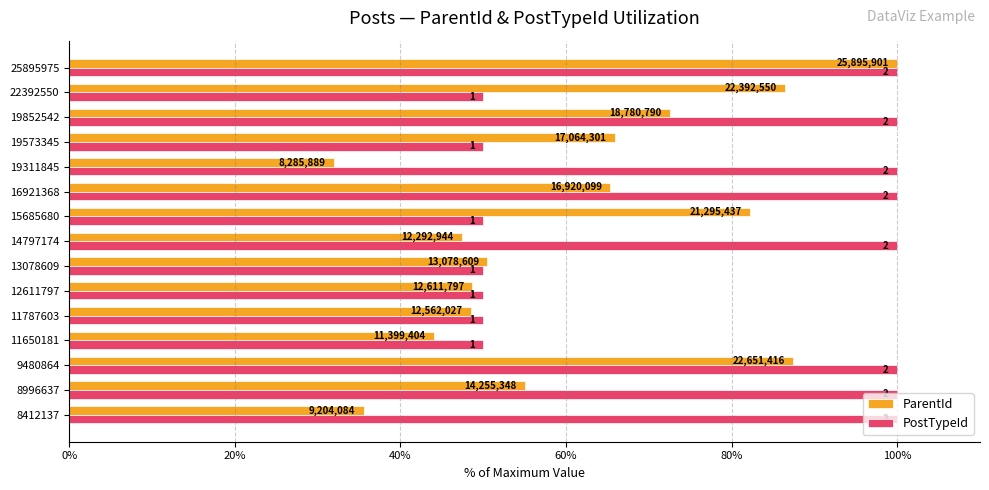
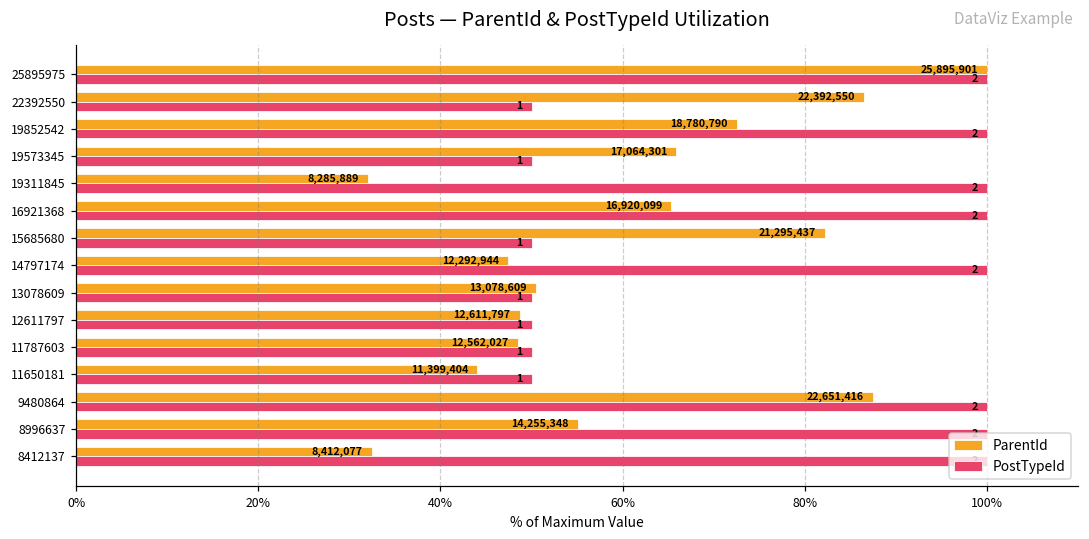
ParentId, 8412137: 9,204,084 -> 8,412,077
